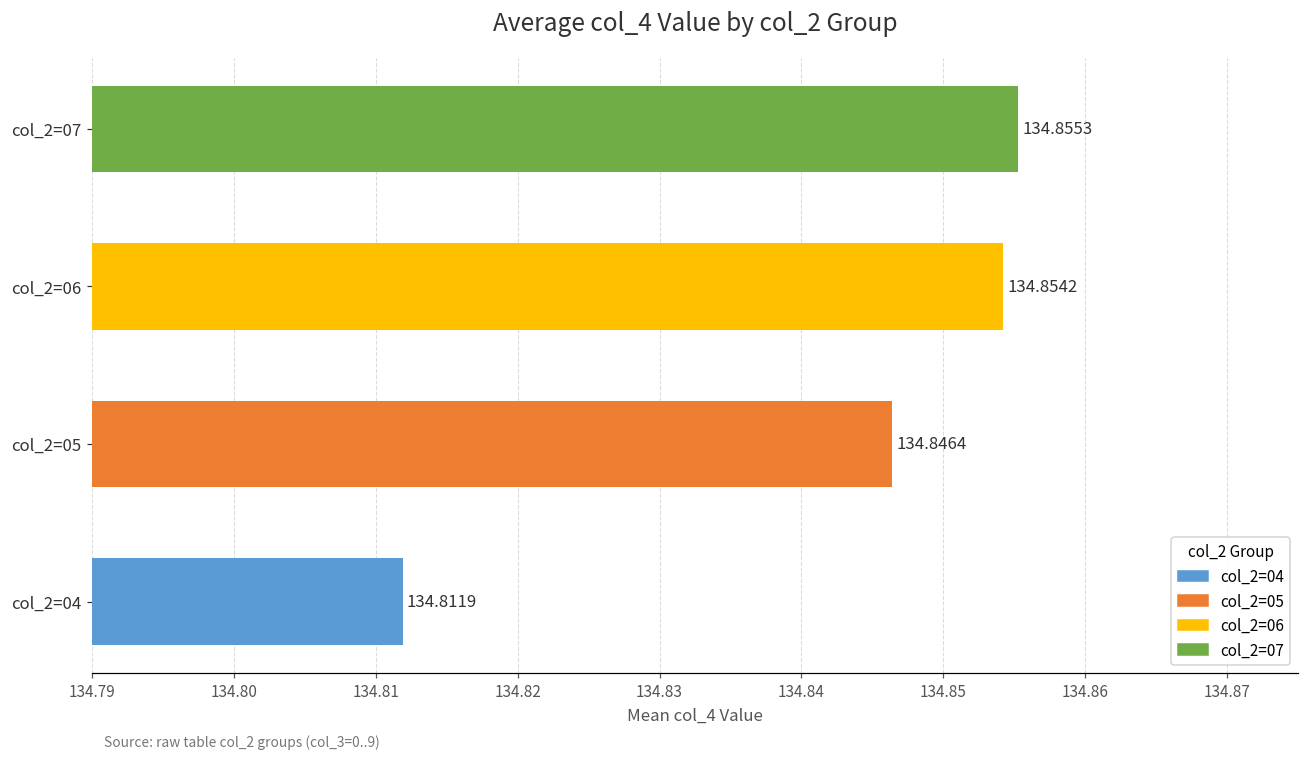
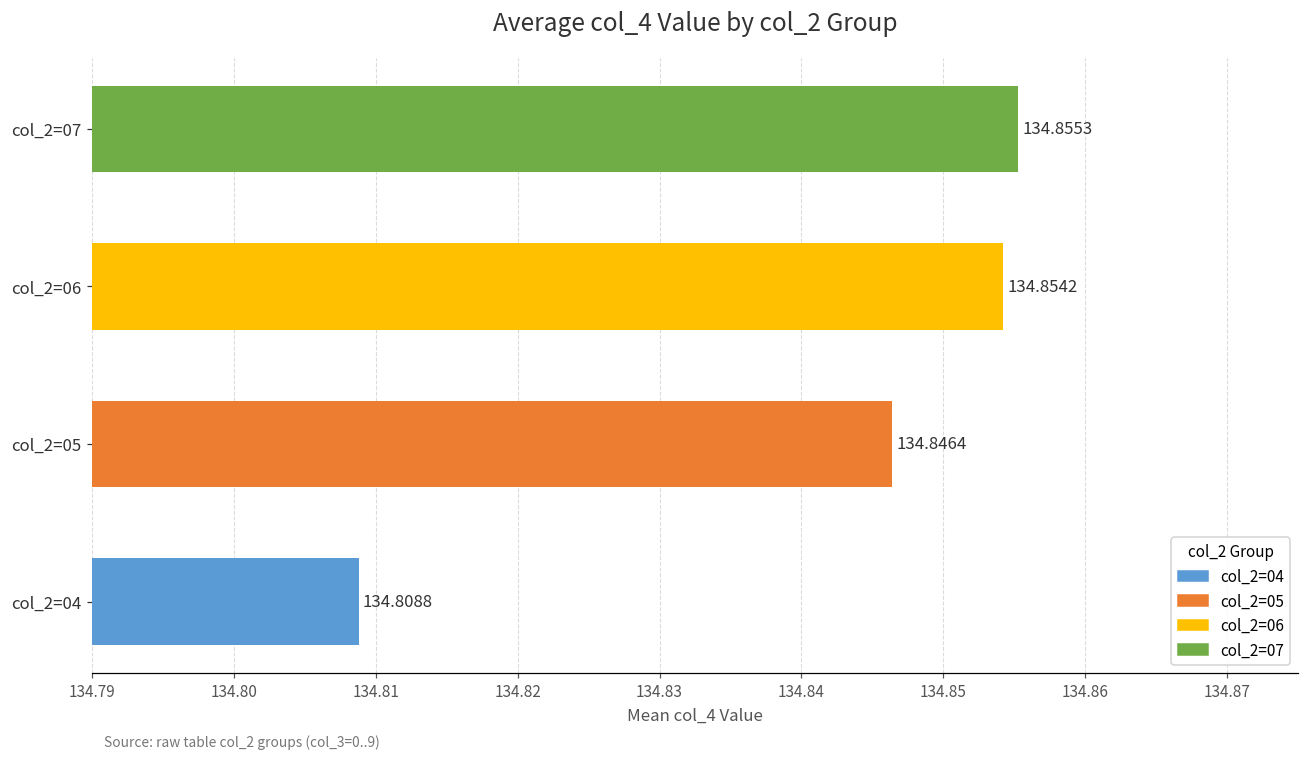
col_2=04: 134.8119 -> 134.8088
